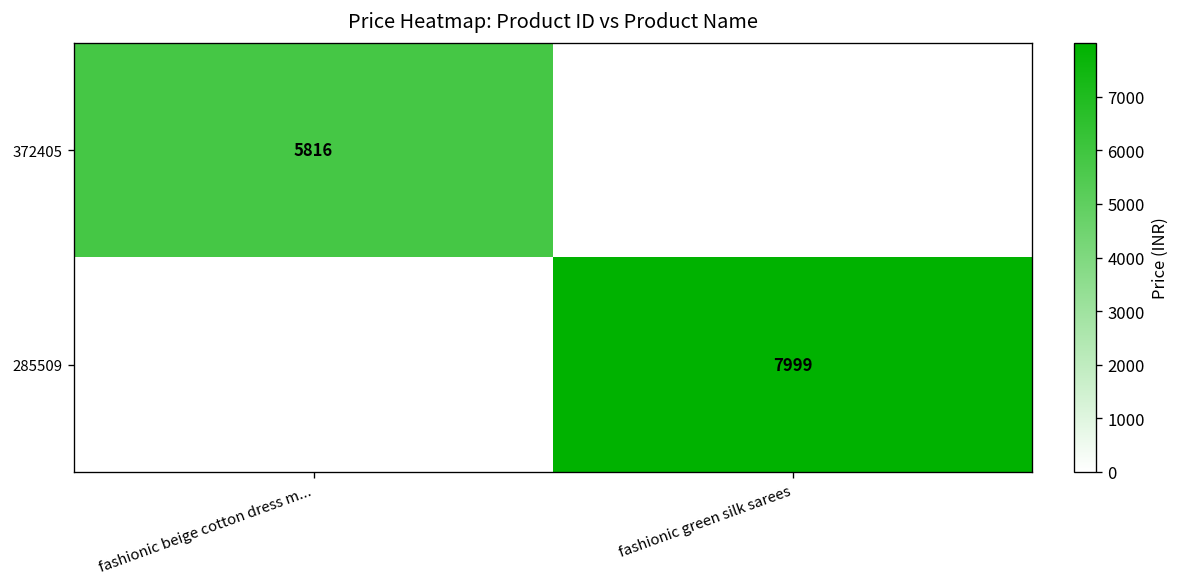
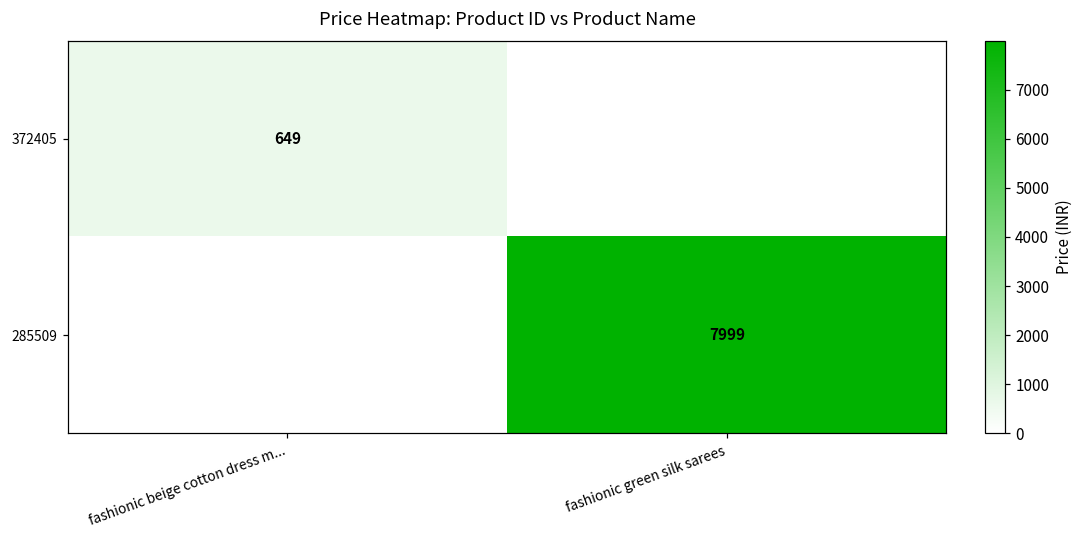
372405, fashionic beige cotton dress m...: 5816 -> 649
